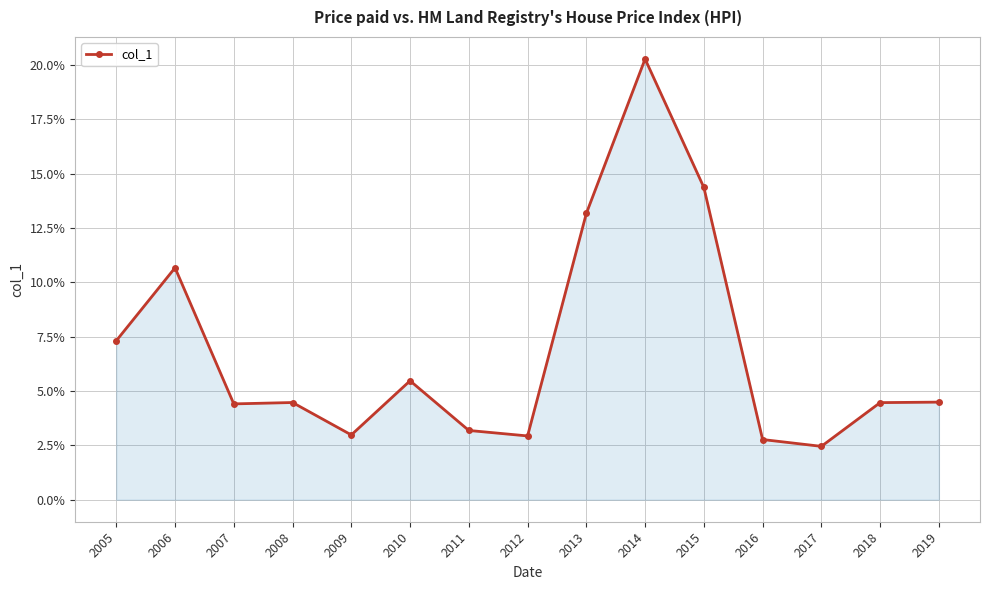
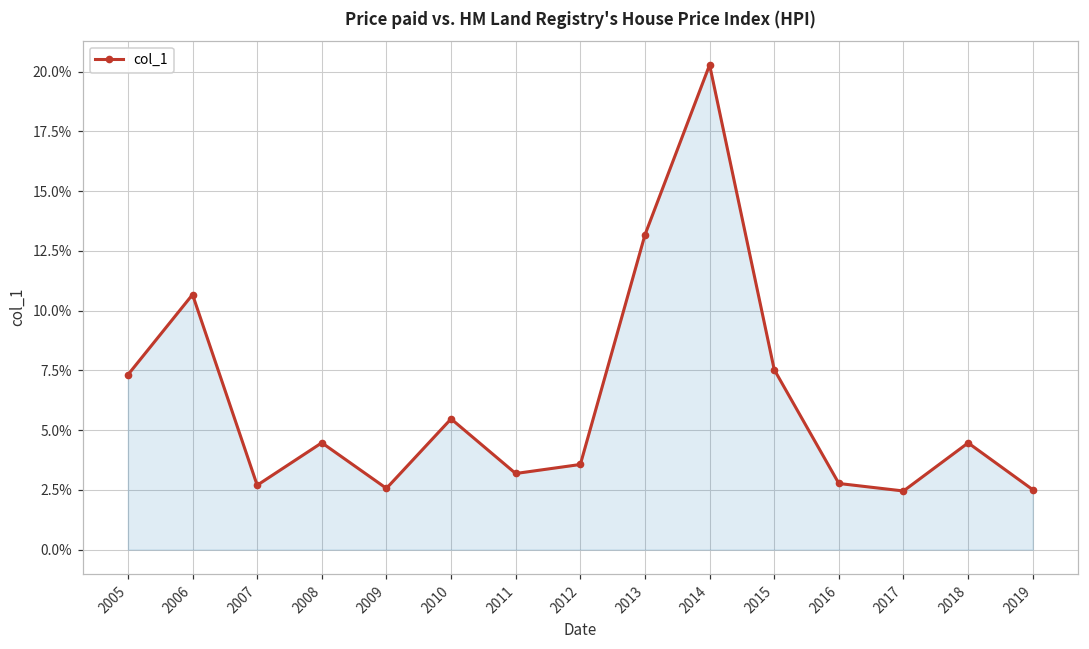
2007: 4.4% -> 2.7%
2009: 3.0% -> 2.6%
2012: 2.9% -> 3.6%
2015: 14.4% -> 7.5%
2019: 4.5% -> 2.5%
